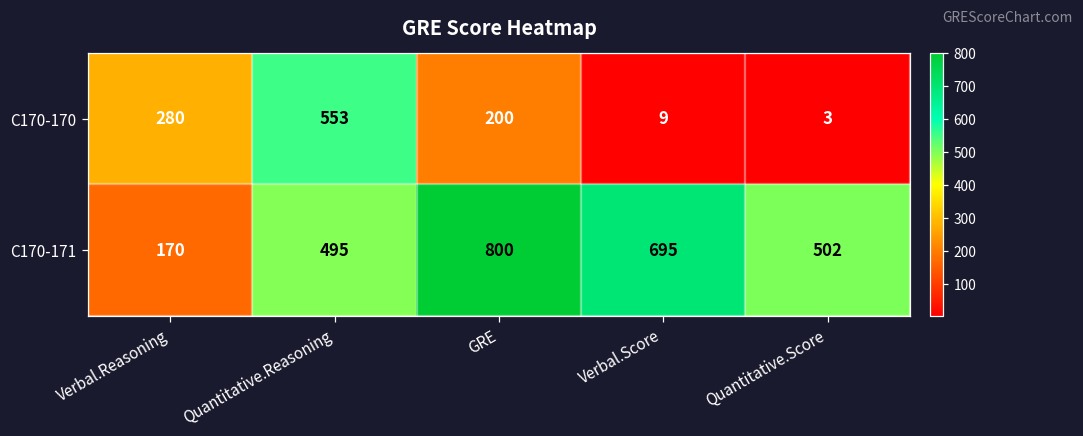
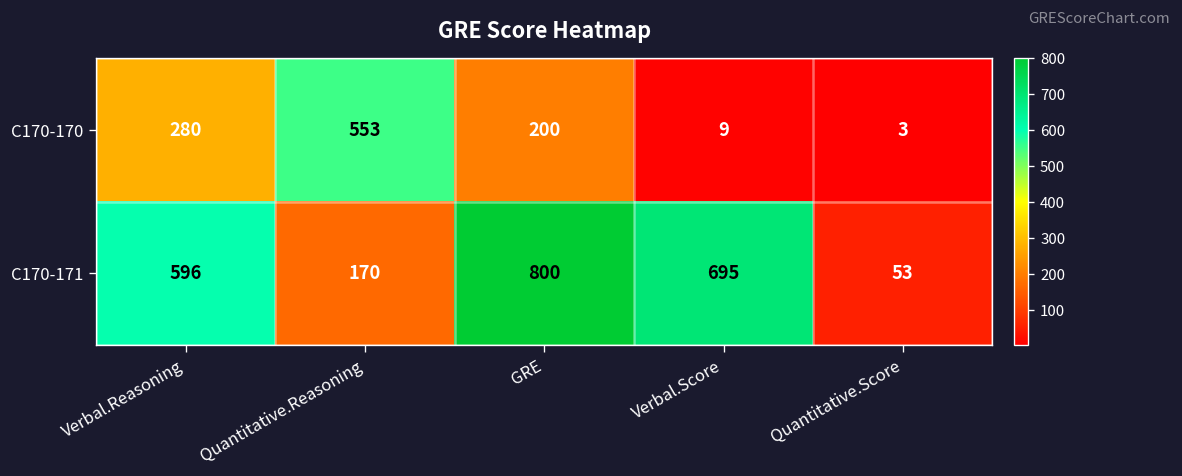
C170-171, Verbal.Reasoning: 170 -> 596
C170-171, Quantitative.Reasoning: 495 -> 170
C170-171, Quantitative.Score: 502 -> 53
